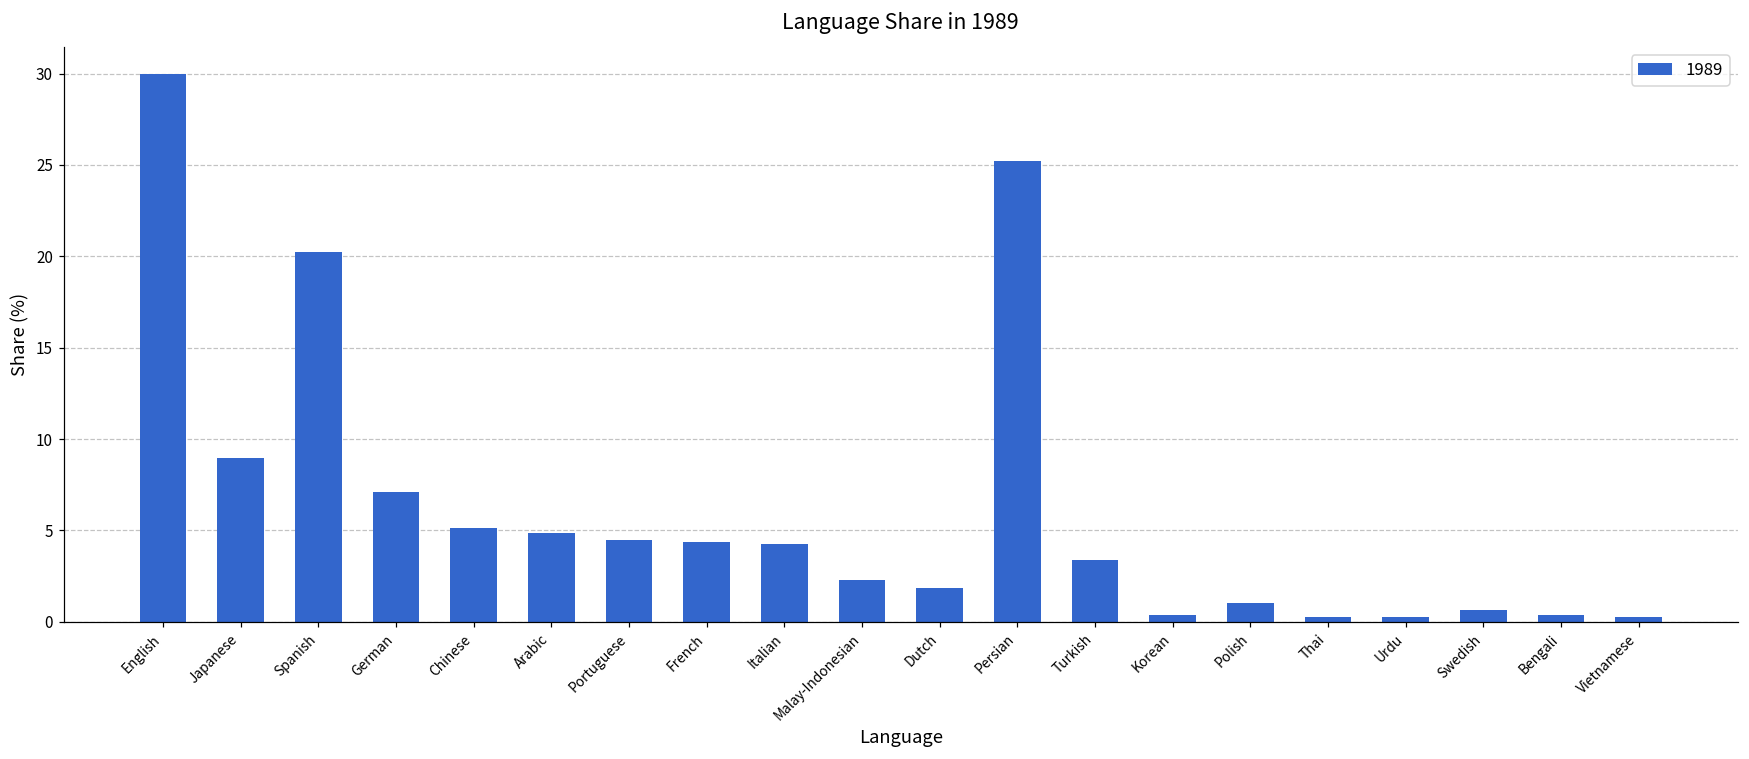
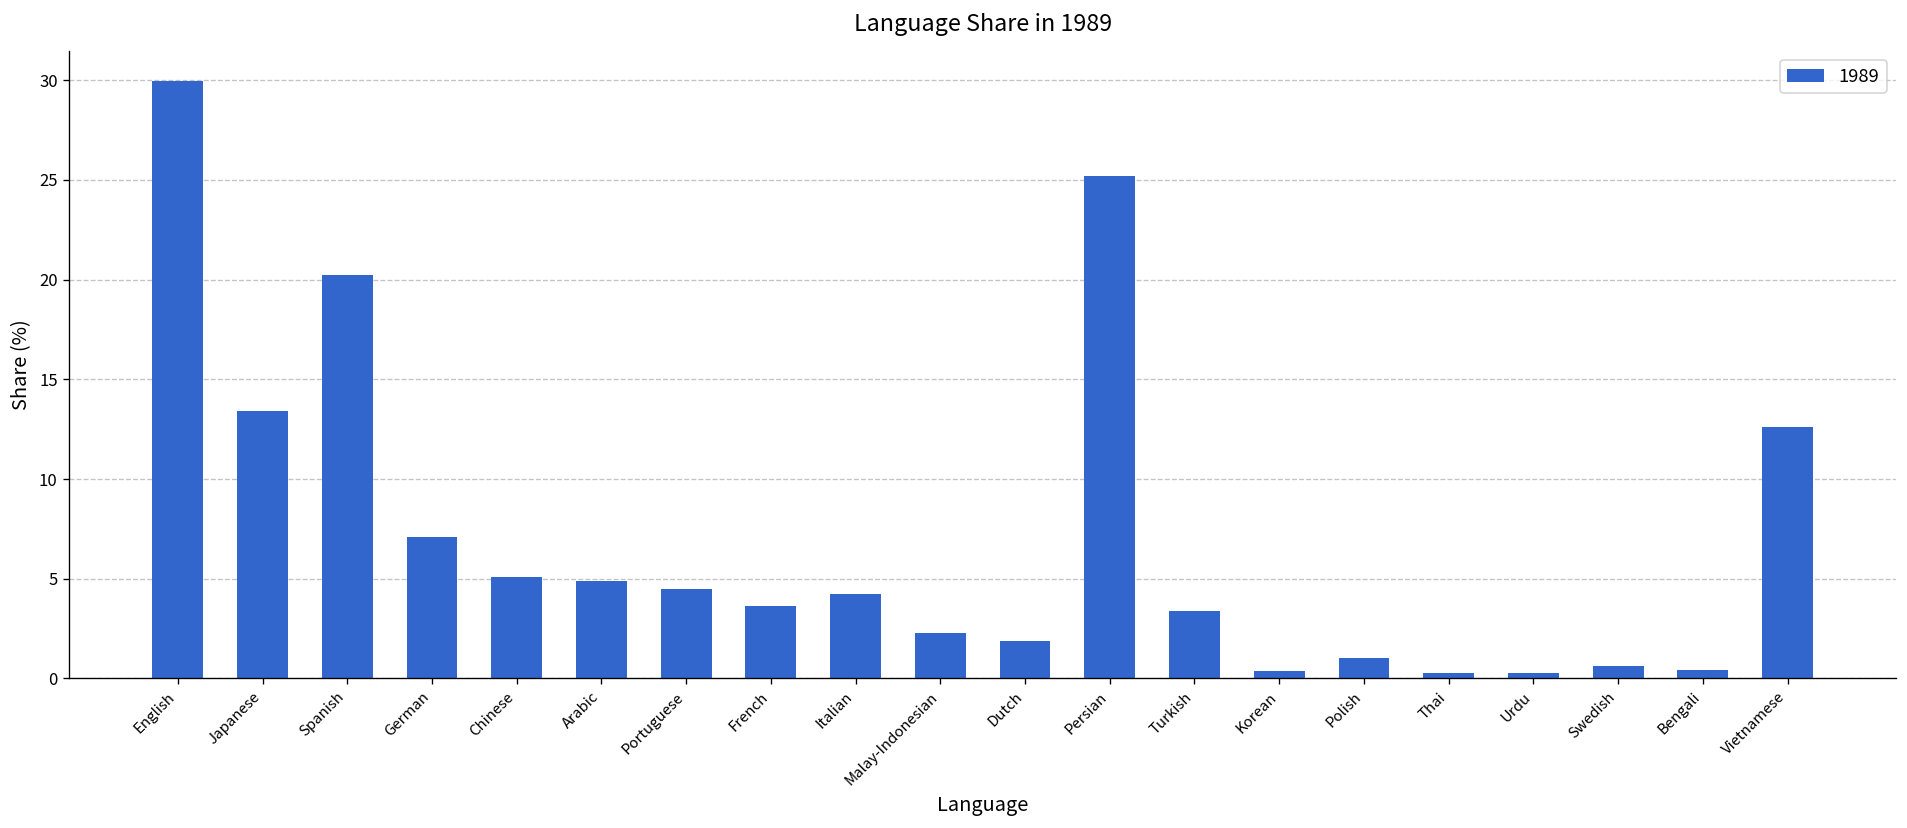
Japanese: 9.0 -> 13.4
French: 4.4 -> 3.6
Vietnamese: 0.3 -> 12.6
